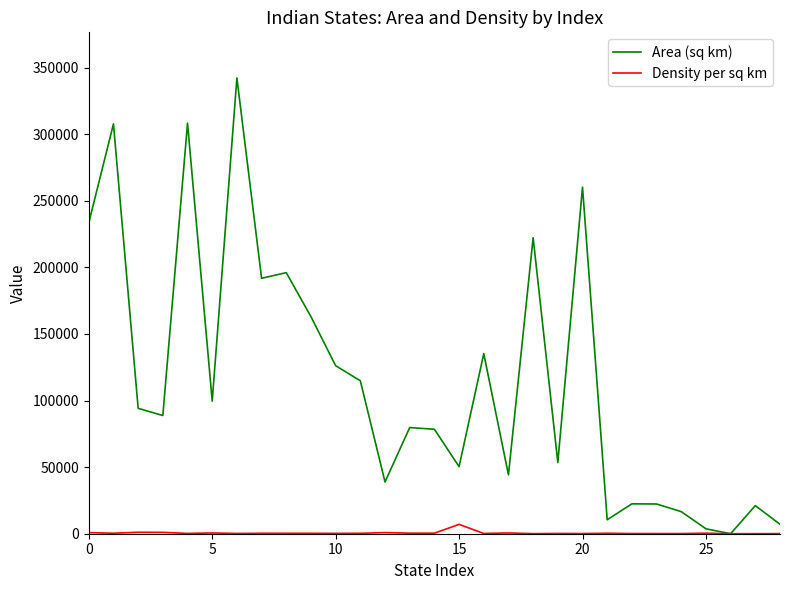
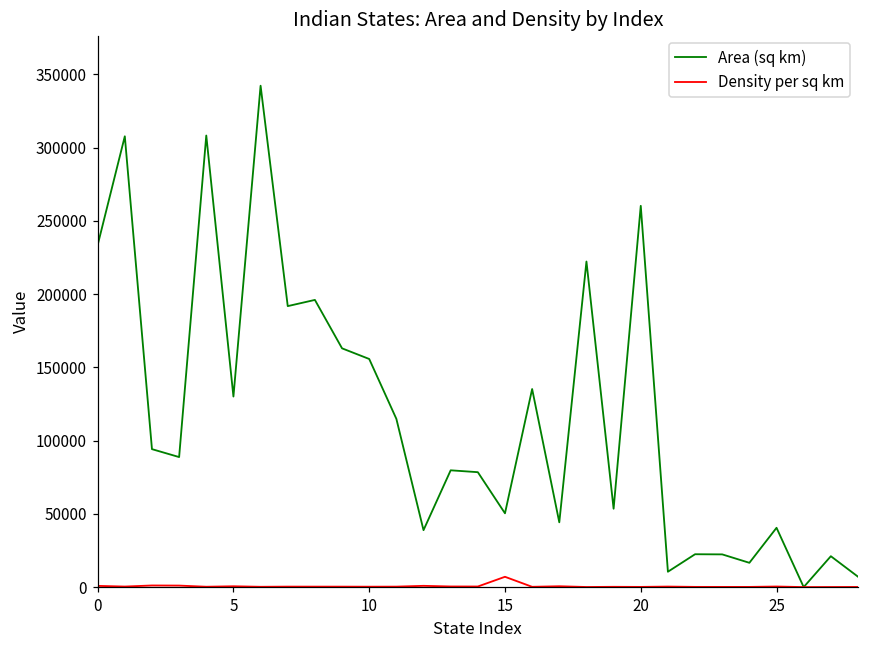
Area (sq km), 5: 100000 -> 130000
Area (sq km), 10: 126000 -> 156000
Area (sq km), 25: 4000 -> 40000
